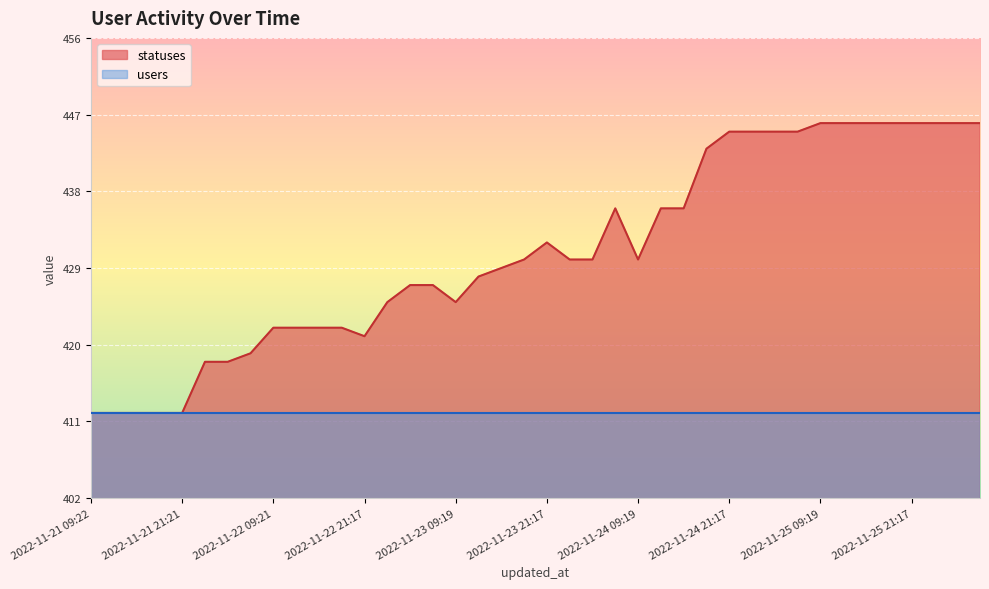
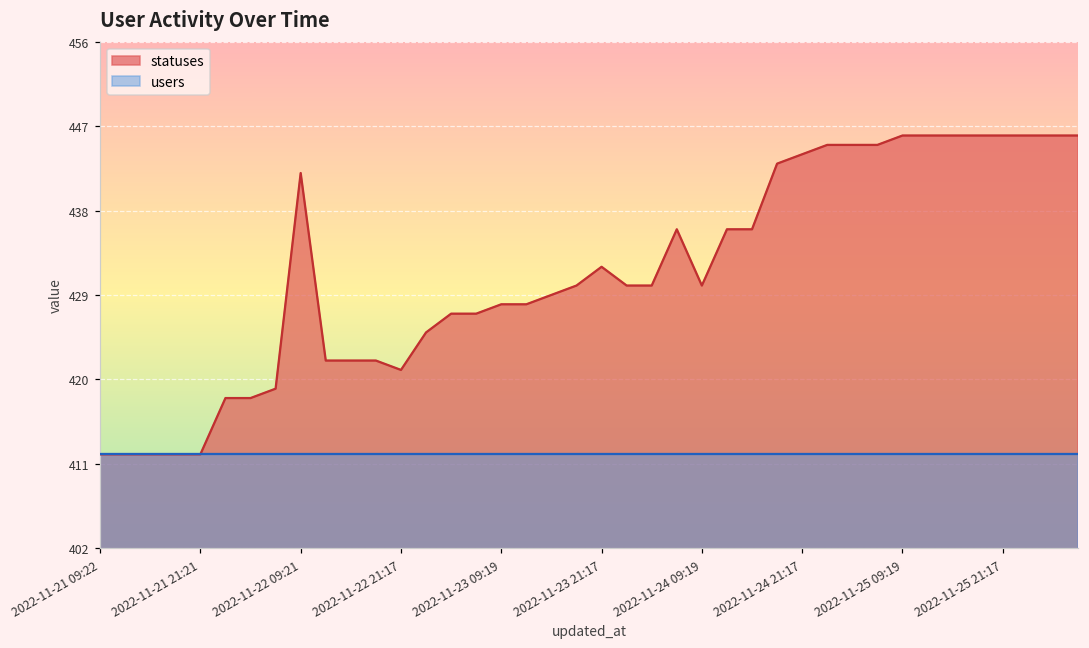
statuses, 2022-11-22 09:21: 422 -> 442
statuses, 2022-11-23 09:19: 425 -> 428
statuses, 2022-11-24 21:17: 445 -> 444
